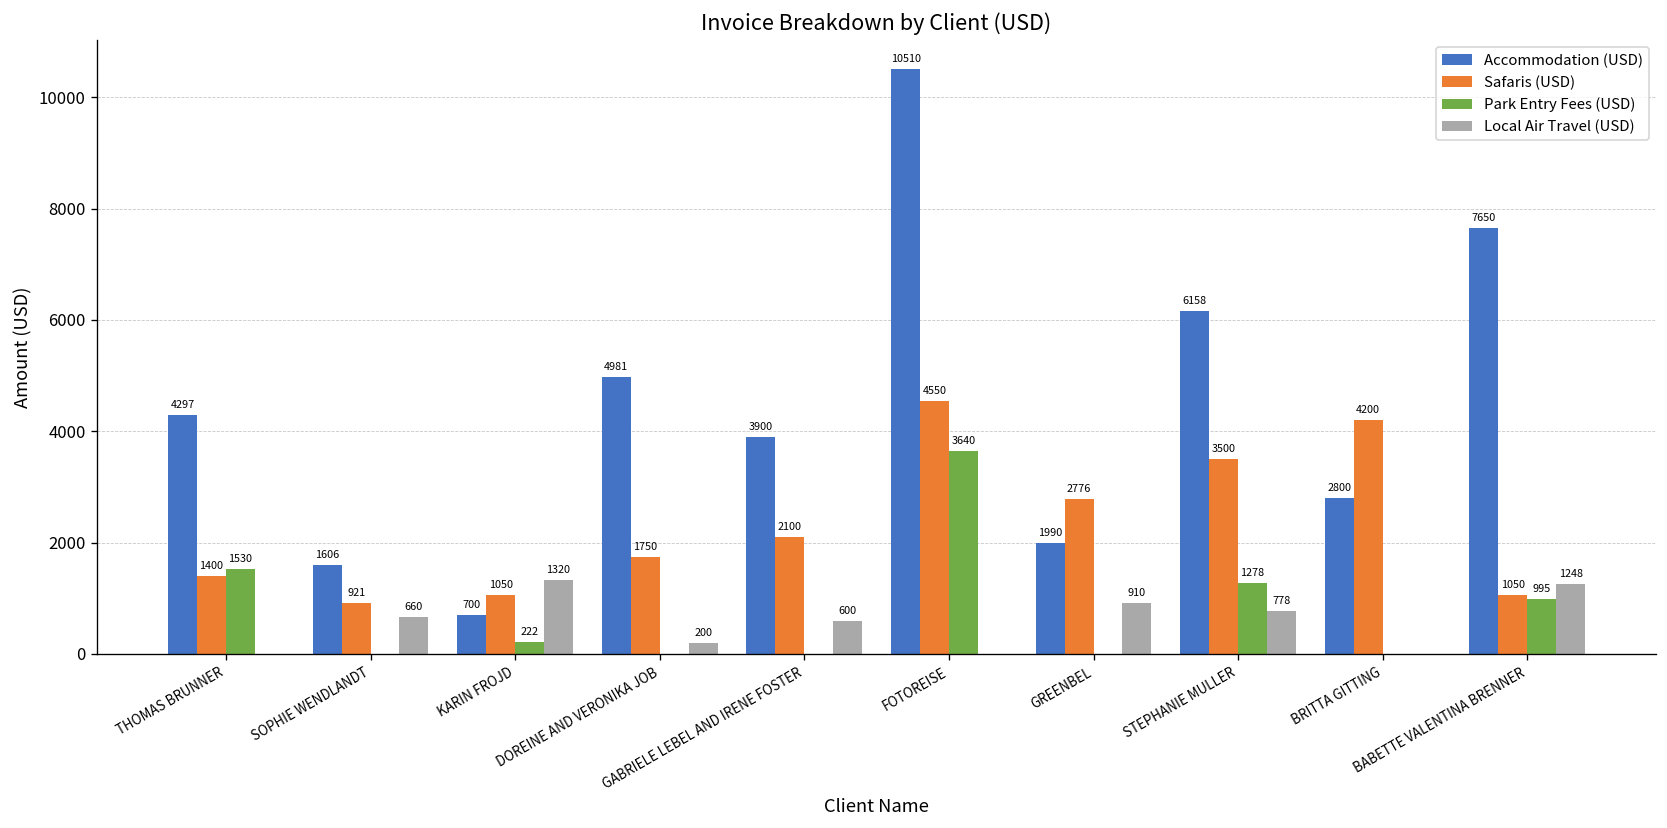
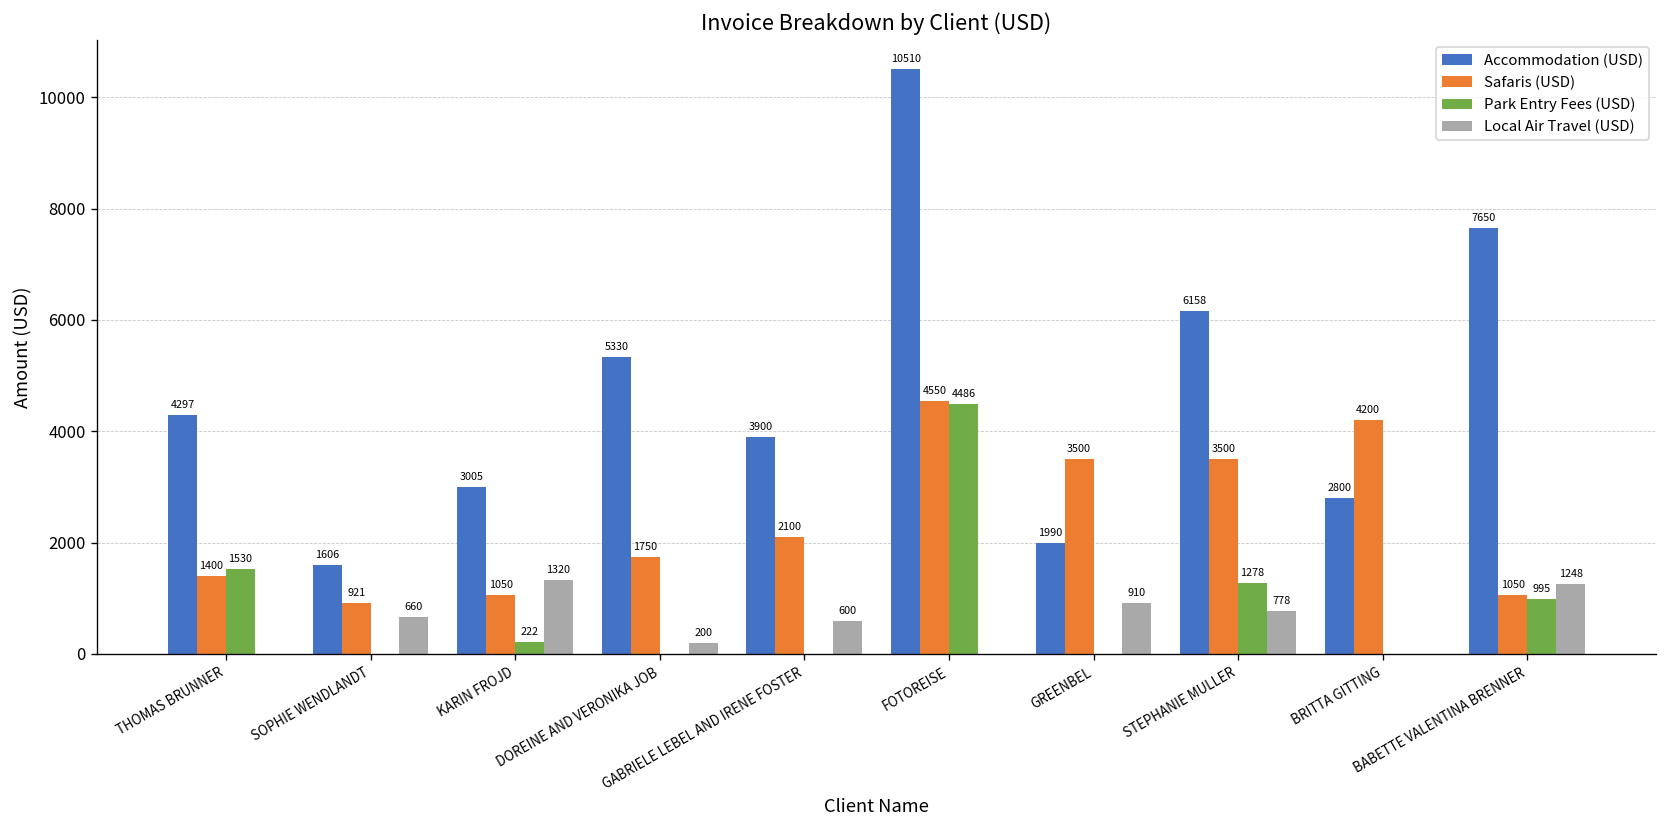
Accommodation (USD), KARIN FROJD: 700 -> 3005
Accommodation (USD), DOREINE AND VERONIKA JOB: 4981 -> 5330
Park Entry Fees (USD), FOTOREISE: 3640 -> 4486
Safaris (USD), GREENBEL: 2776 -> 3500
